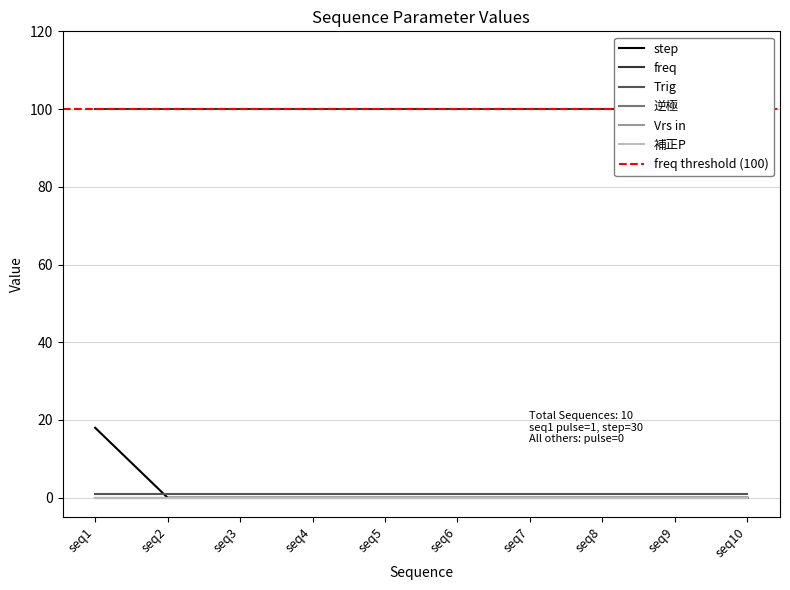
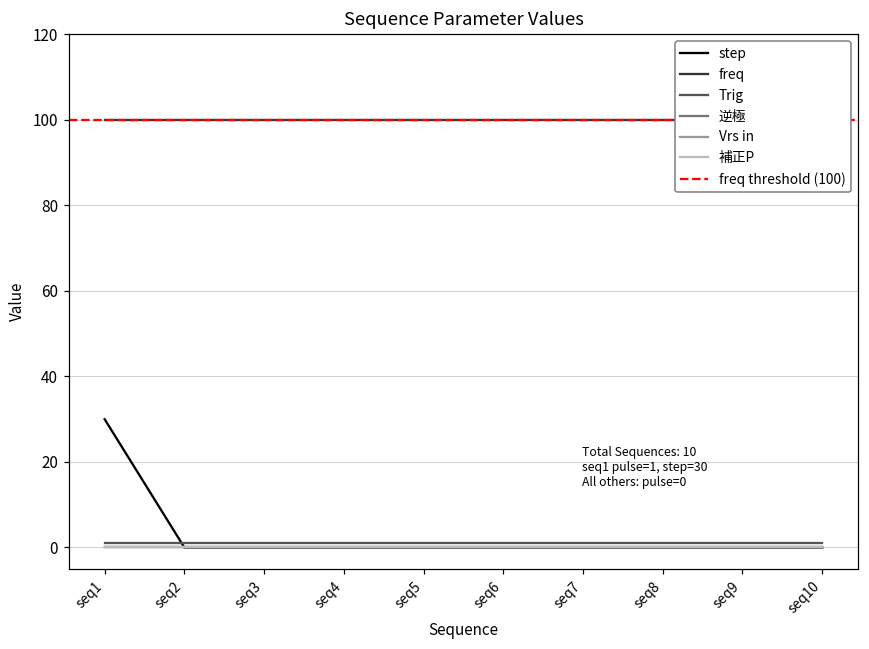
step, seq1: 18 -> 30
